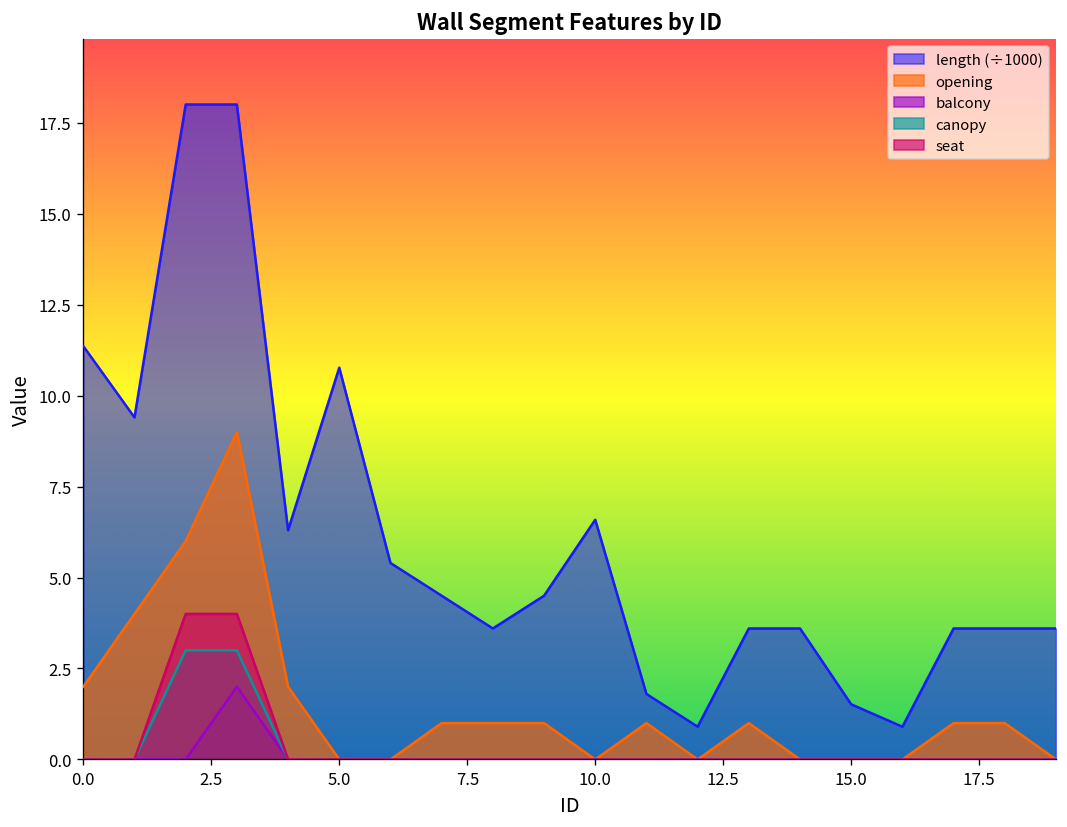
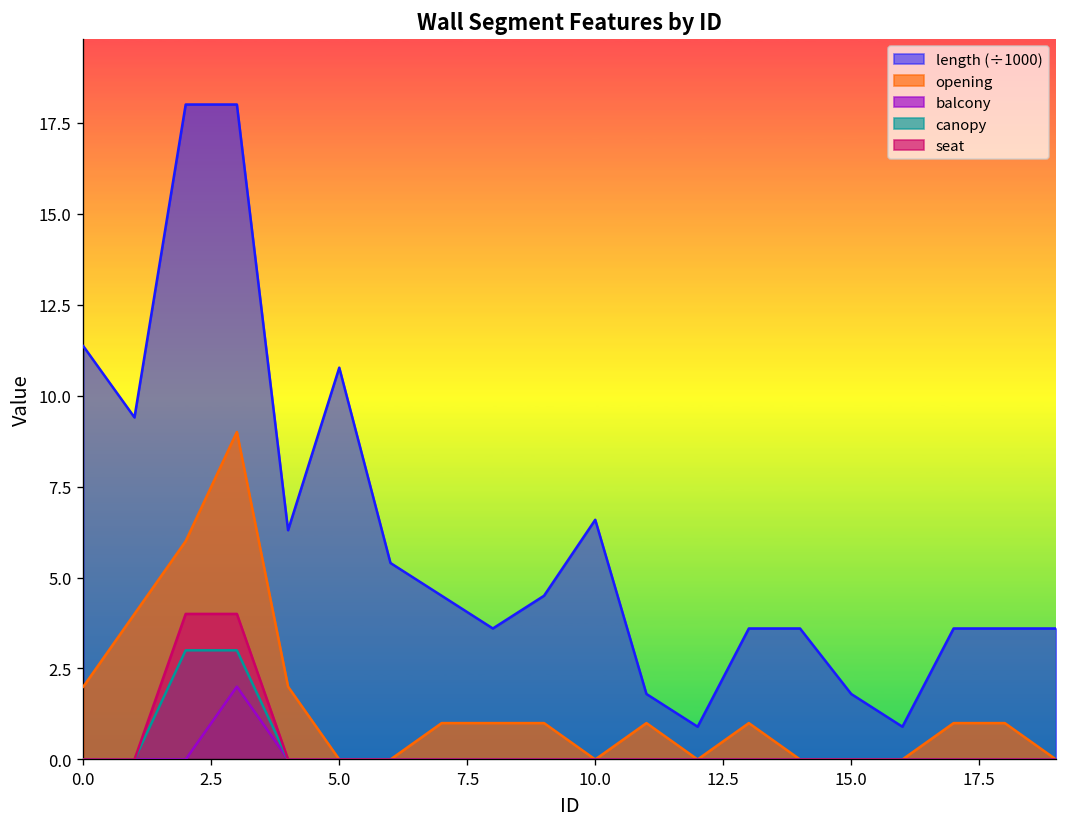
length (÷1000), 15.0: 1.5 -> 1.8
